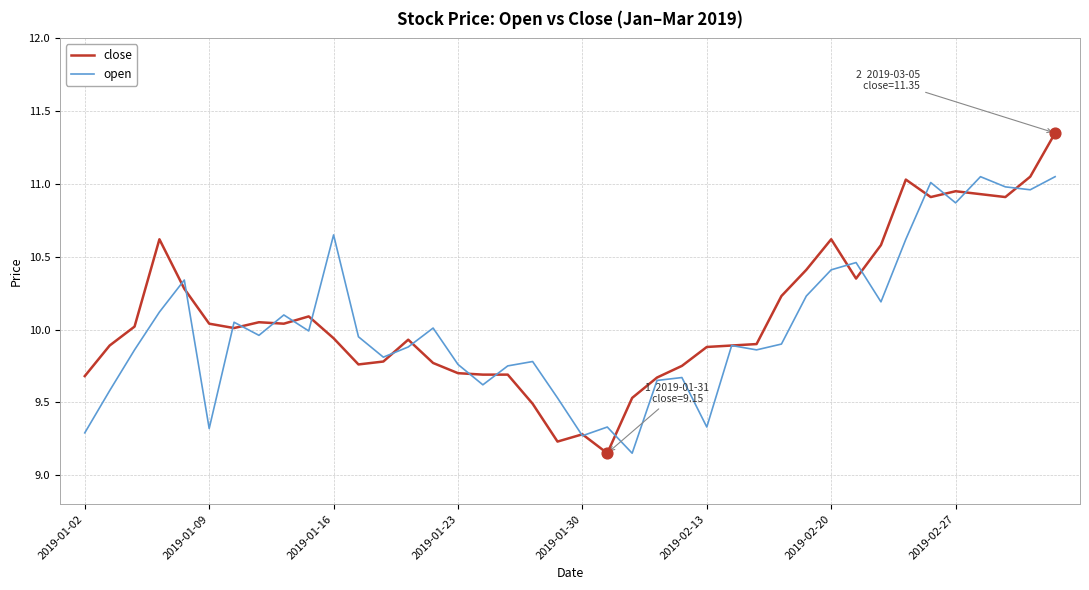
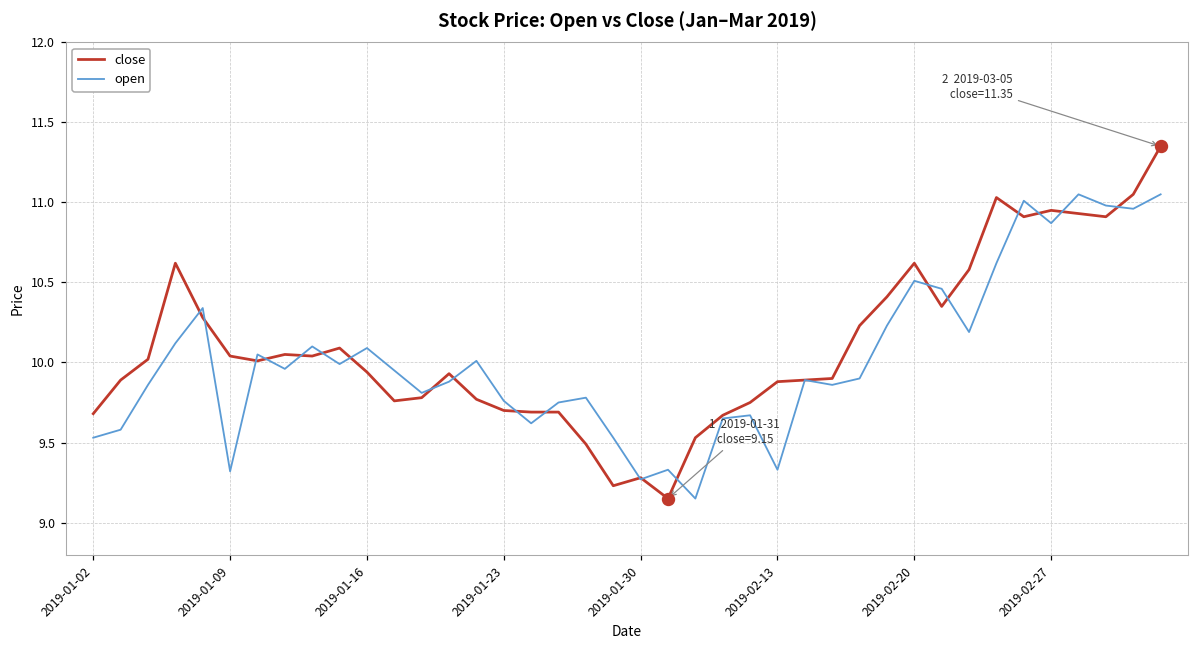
open, 2019-01-02: 9.29 -> 9.53
open, 2019-01-16: 10.65 -> 10.09
open, 2019-02-20: 10.41 -> 10.51
